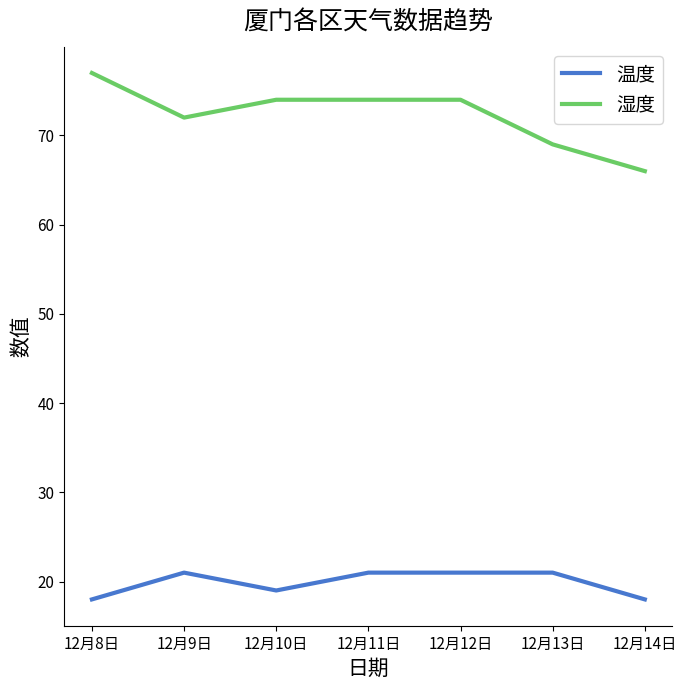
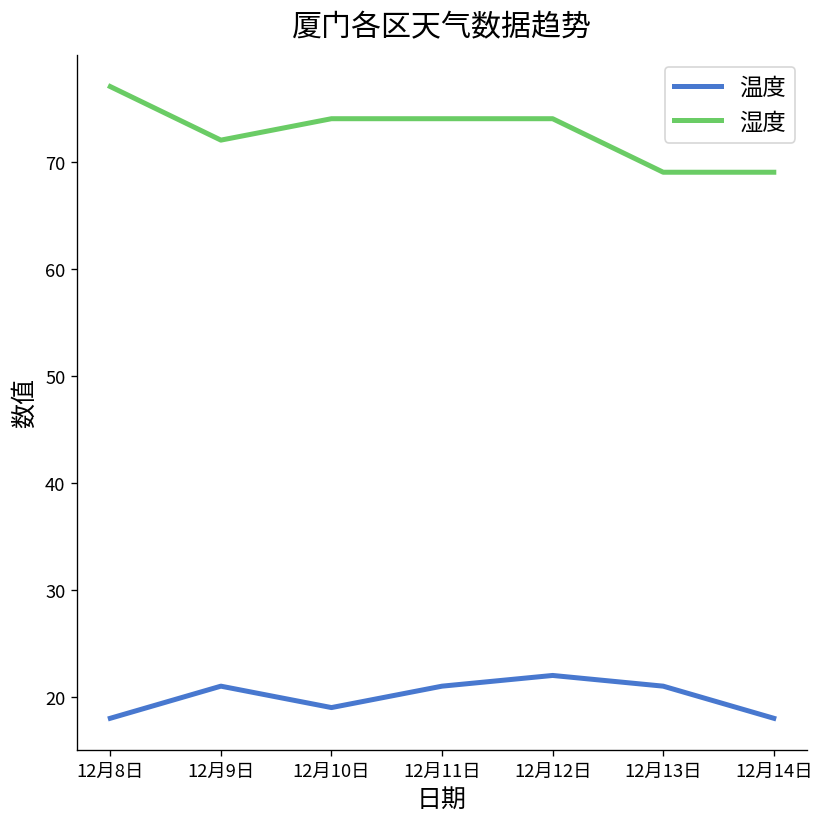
温度, 12月12日: 21 -> 22
湿度, 12月14日: 66 -> 69
